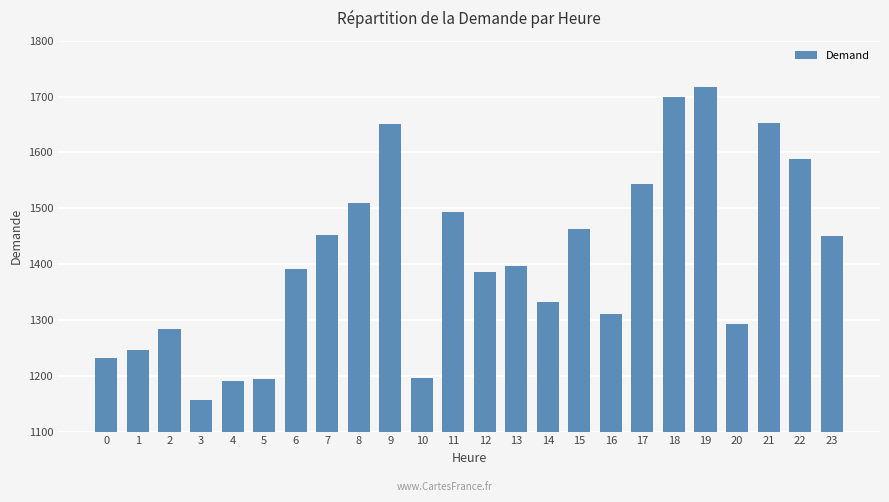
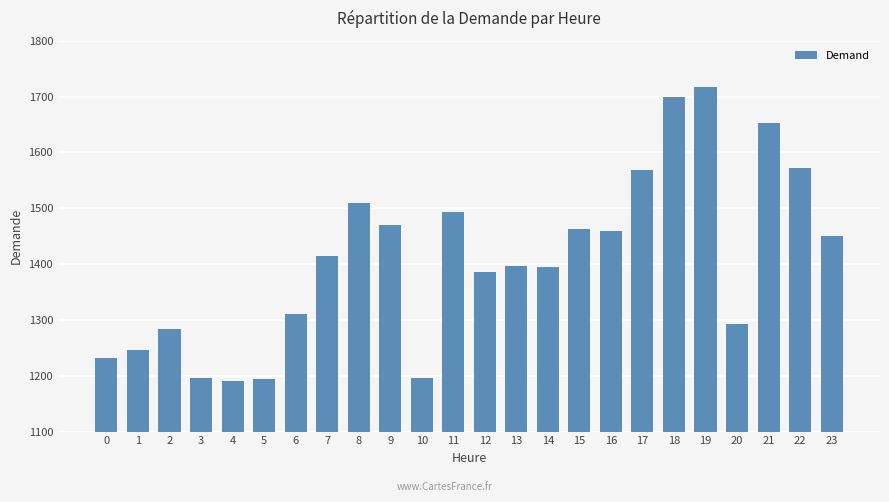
3: 1160 -> 1200
6: 1390 -> 1310
7: 1450 -> 1410
9: 1650 -> 1470
14: 1330 -> 1390
16: 1310 -> 1460
17: 1540 -> 1570
22: 1590 -> 1570
